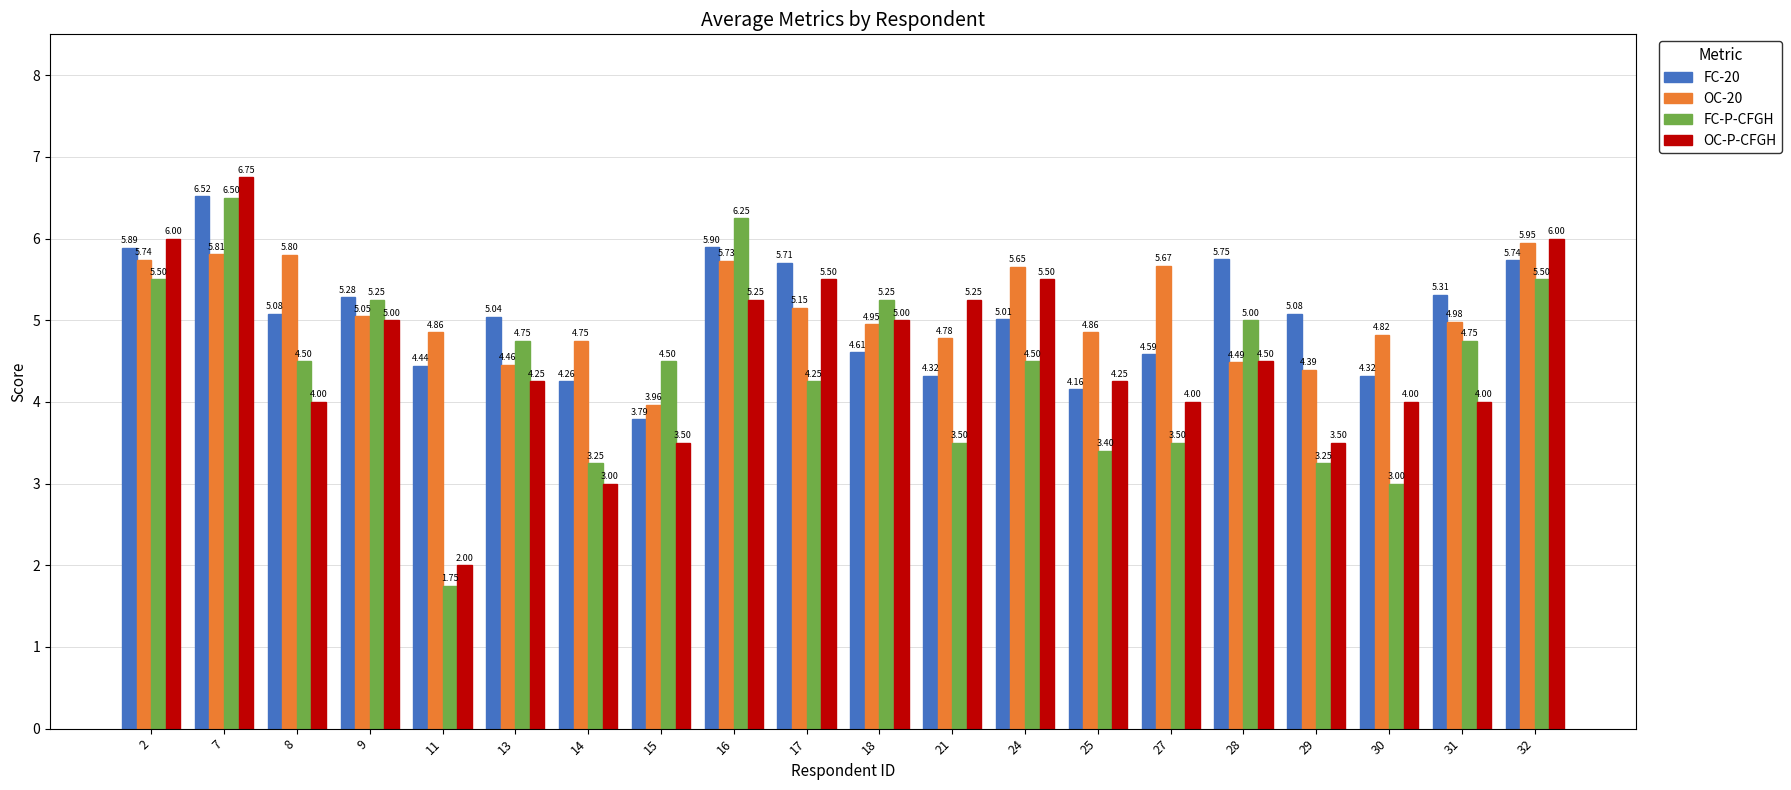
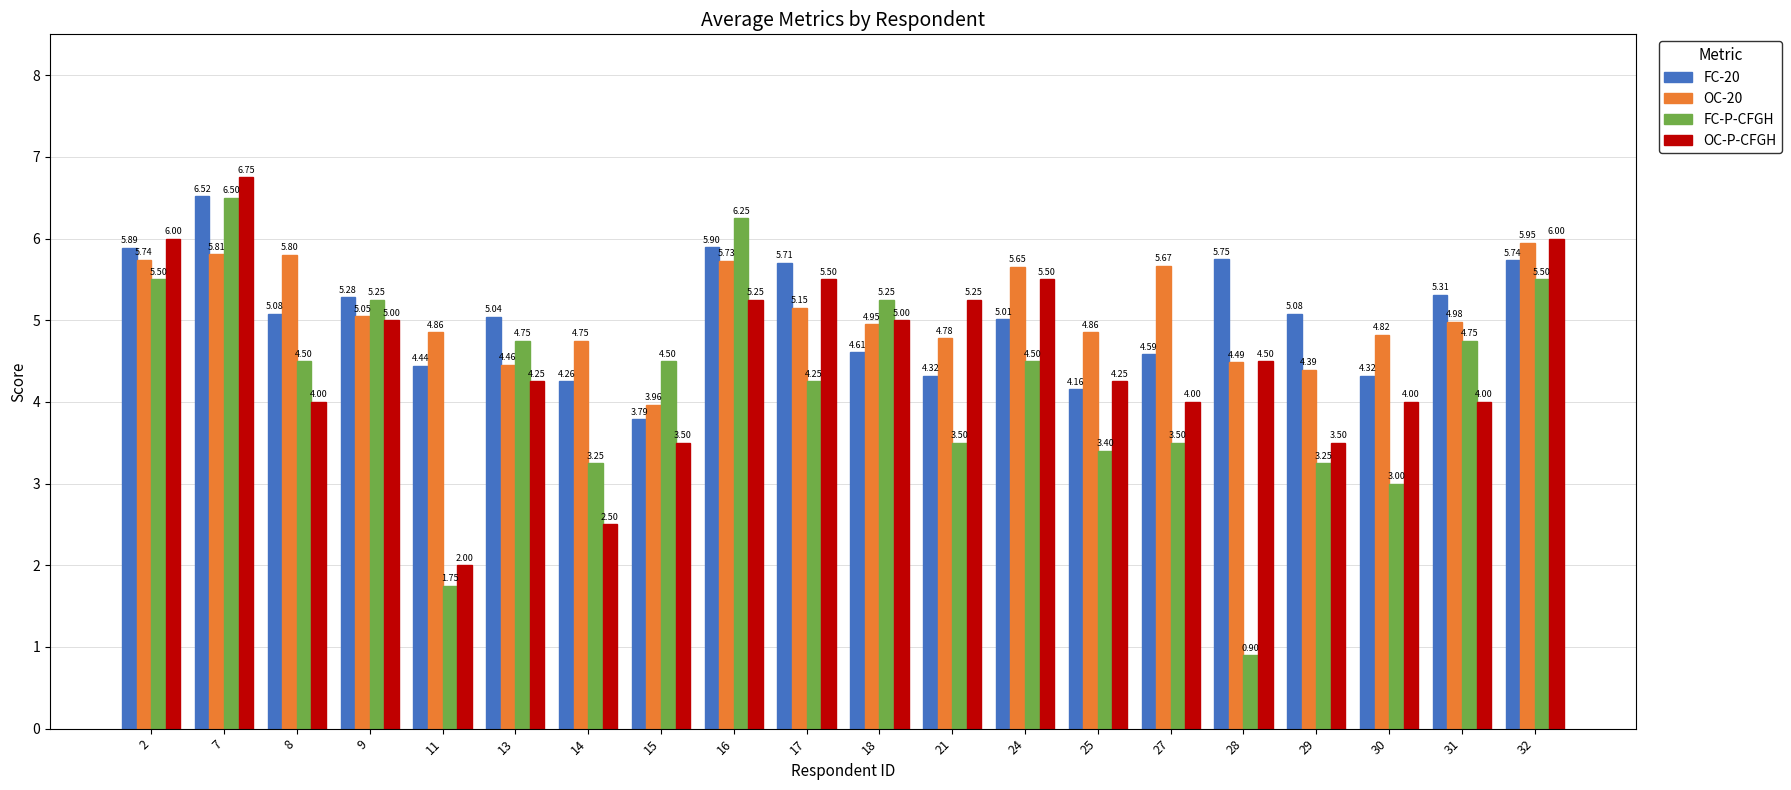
OC-P-CFGH, 14: 3.00 -> 2.50
FC-P-CFGH, 28: 5.00 -> 0.90
